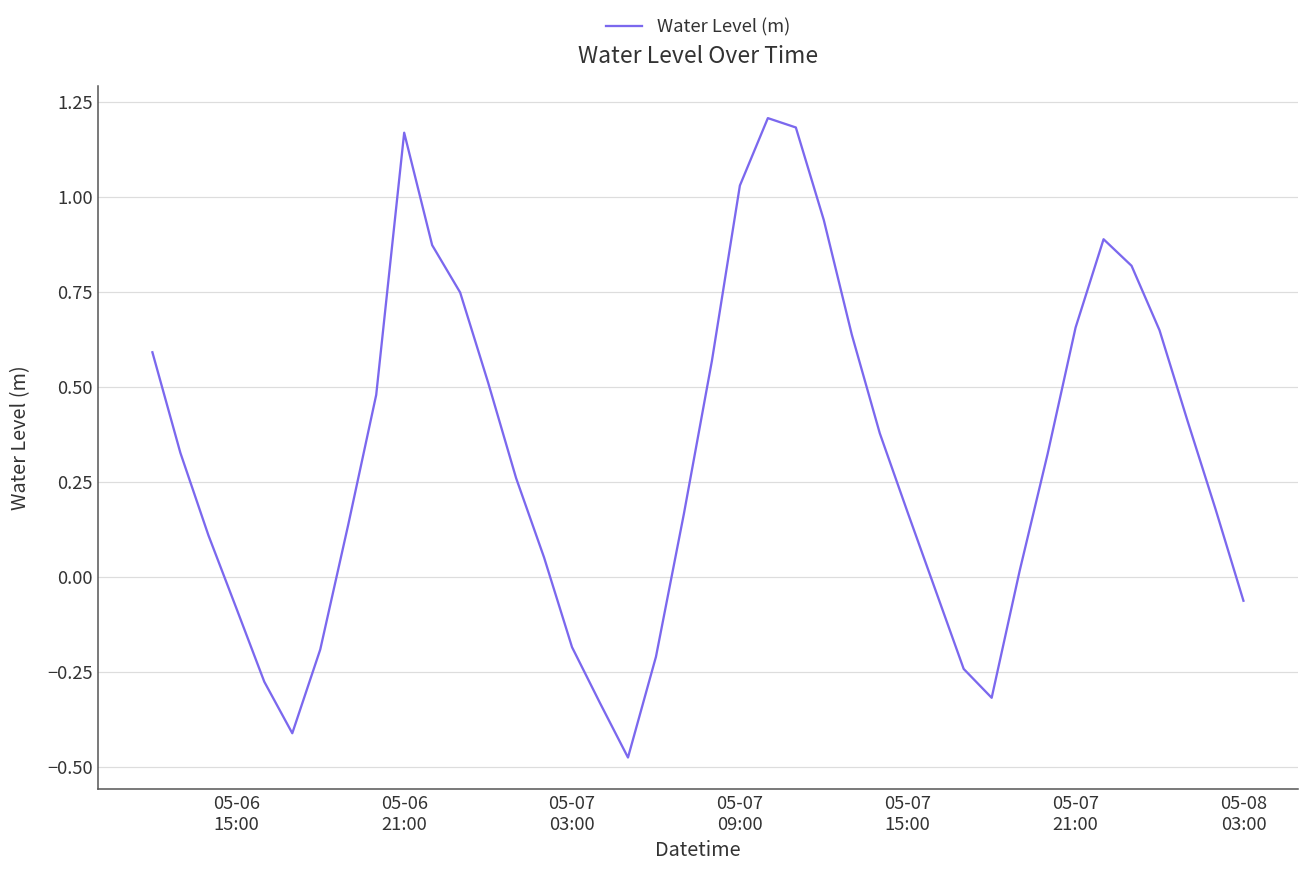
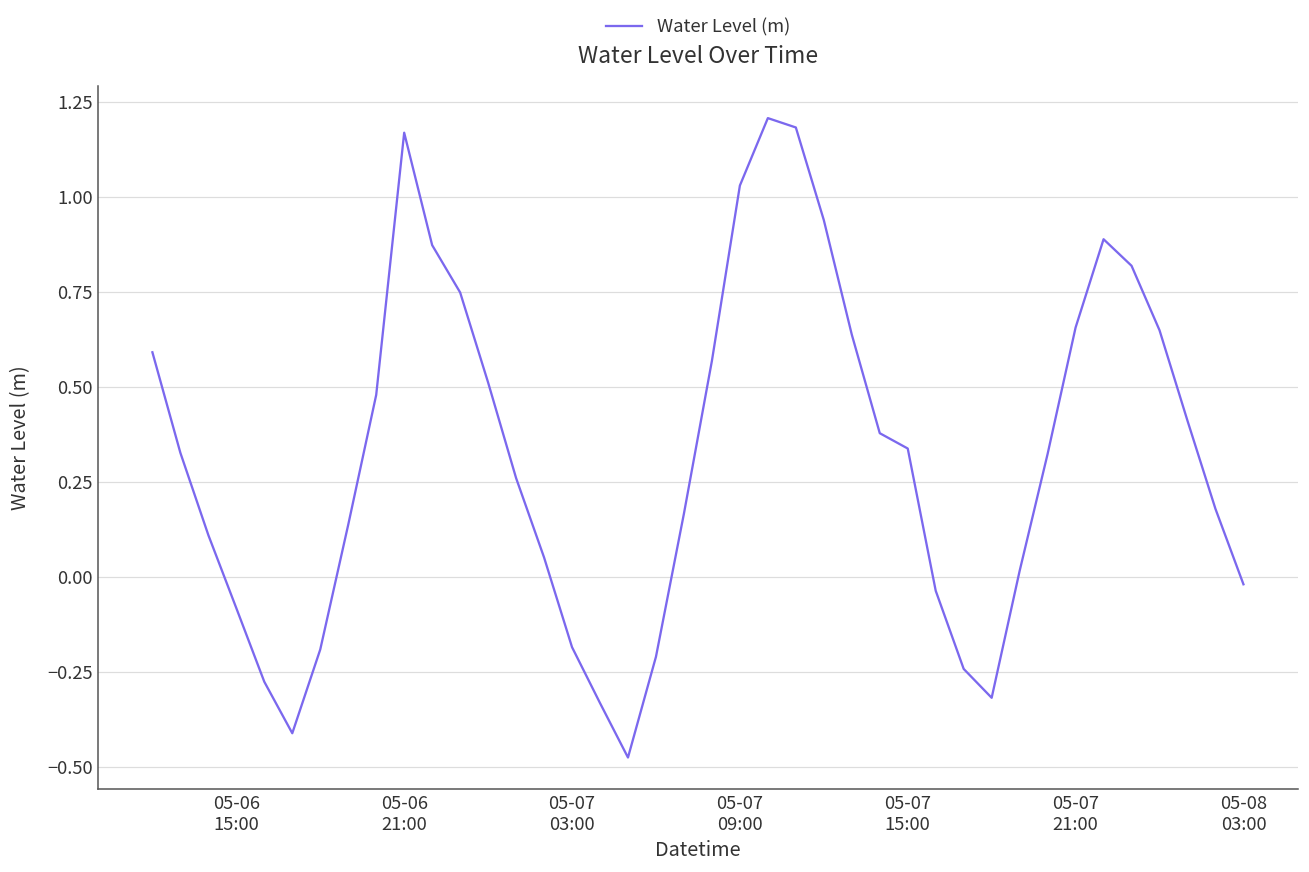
05-07 15:00: 0.17 -> 0.34
05-08 03:00: -0.06 -> -0.02
